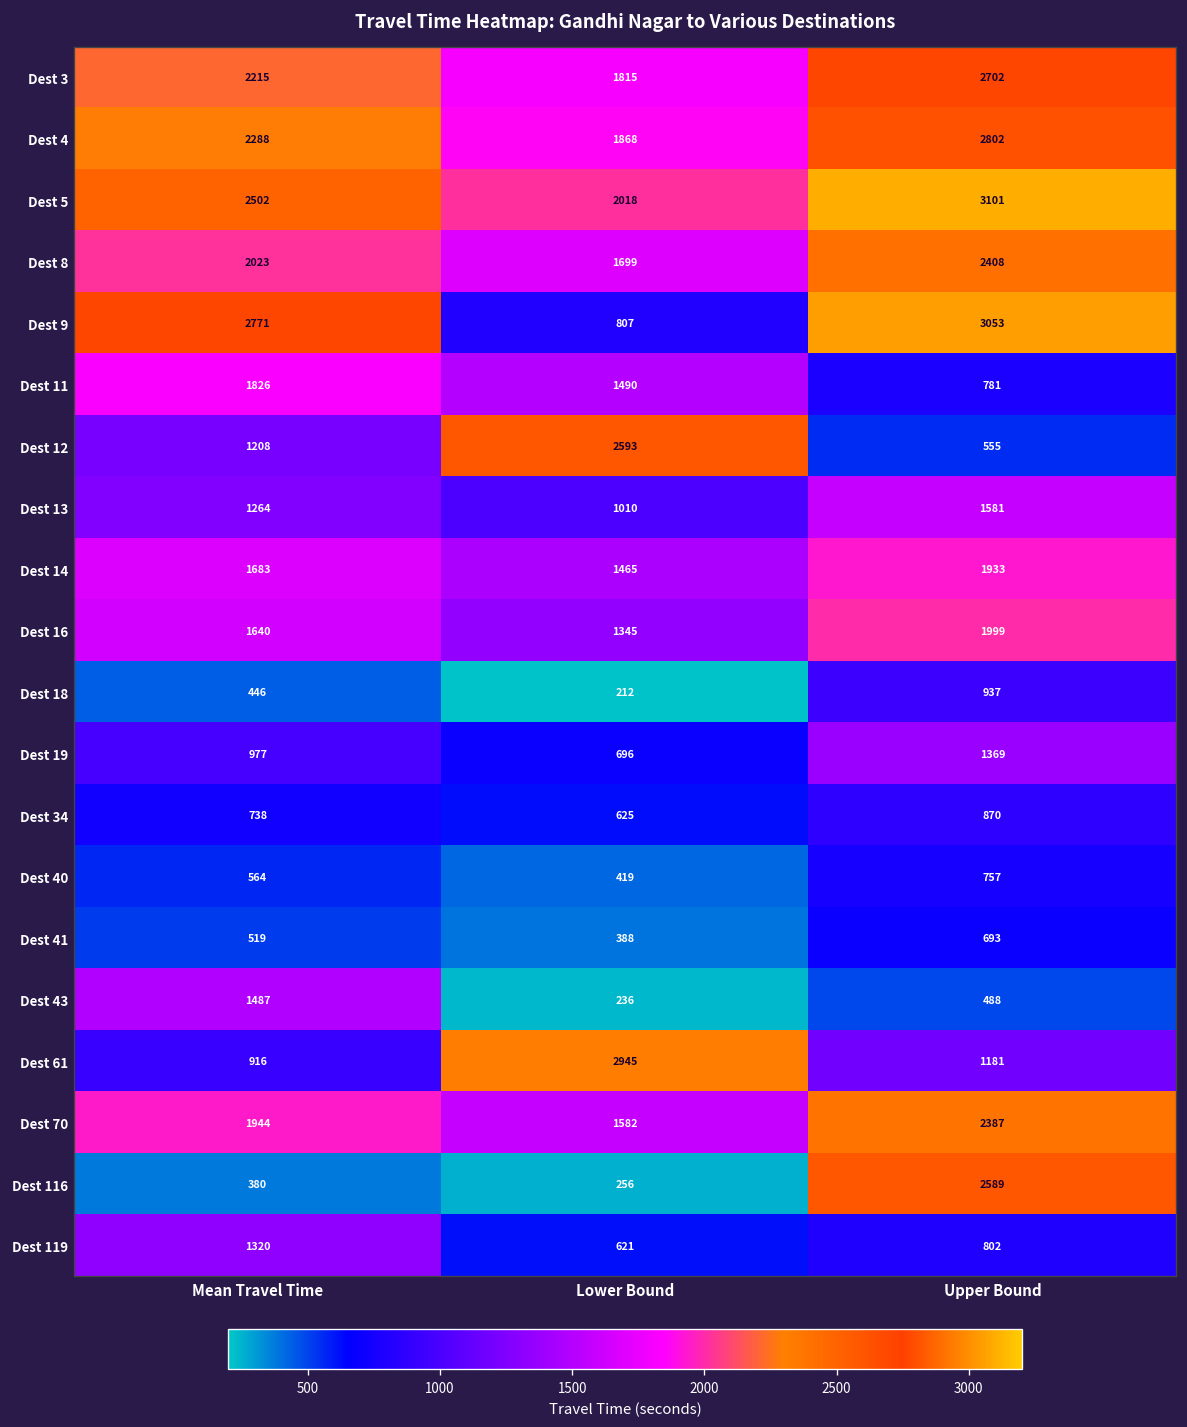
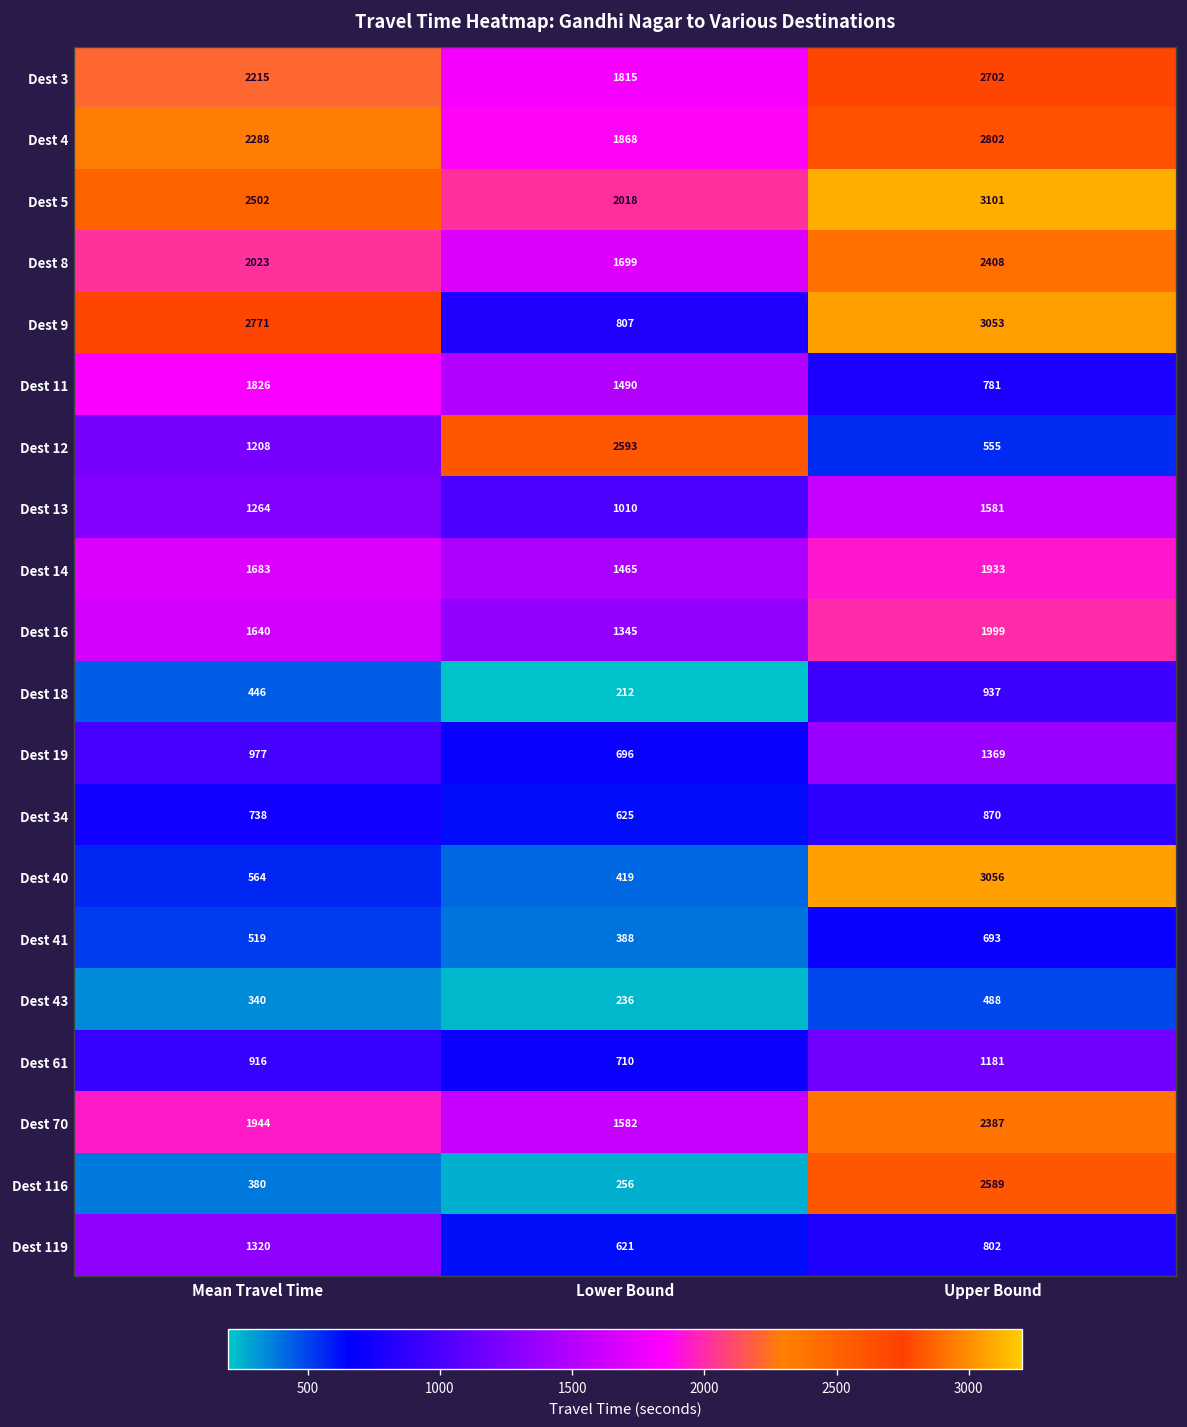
Dest 40, Upper Bound: 757 -> 3056
Dest 43, Mean Travel Time: 1487 -> 340
Dest 61, Lower Bound: 2945 -> 710
